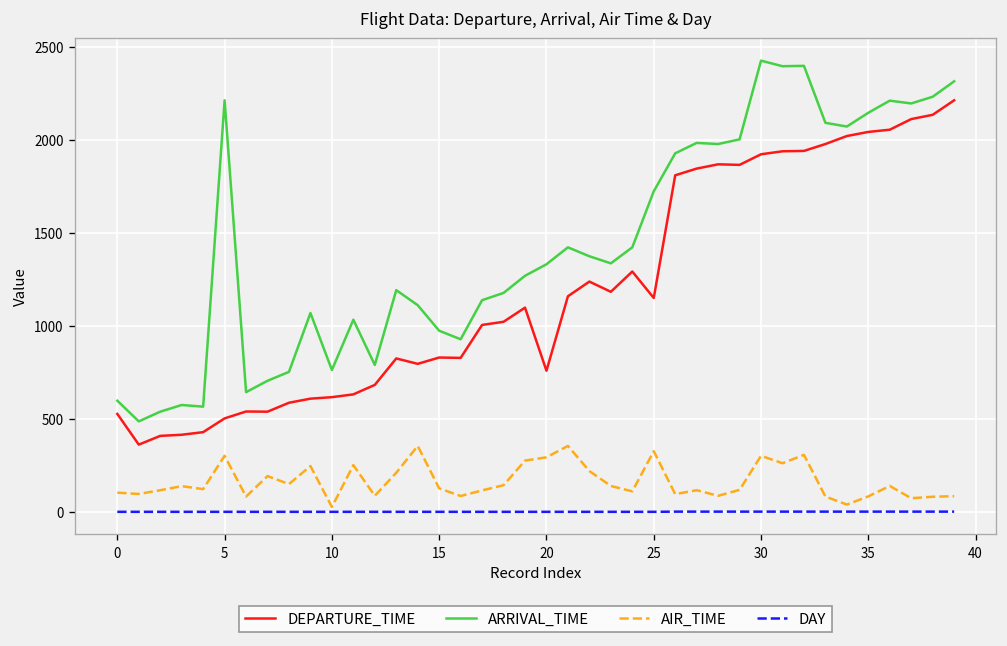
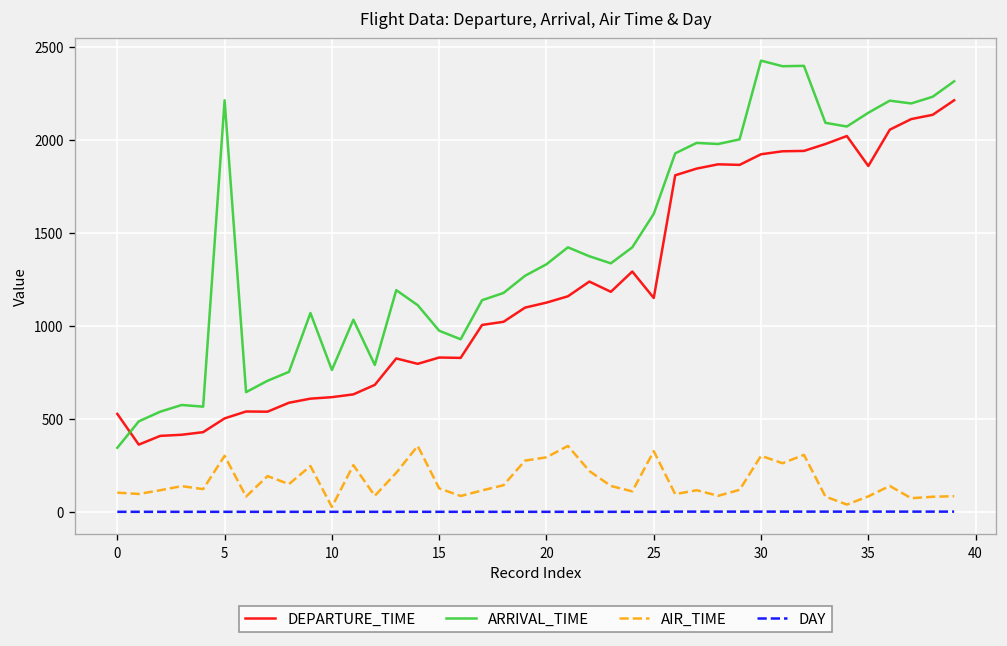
ARRIVAL_TIME, 0: 600 -> 350
DEPARTURE_TIME, 20: 760 -> 1130
ARRIVAL_TIME, 25: 1720 -> 1600
DEPARTURE_TIME, 35: 2040 -> 1860
